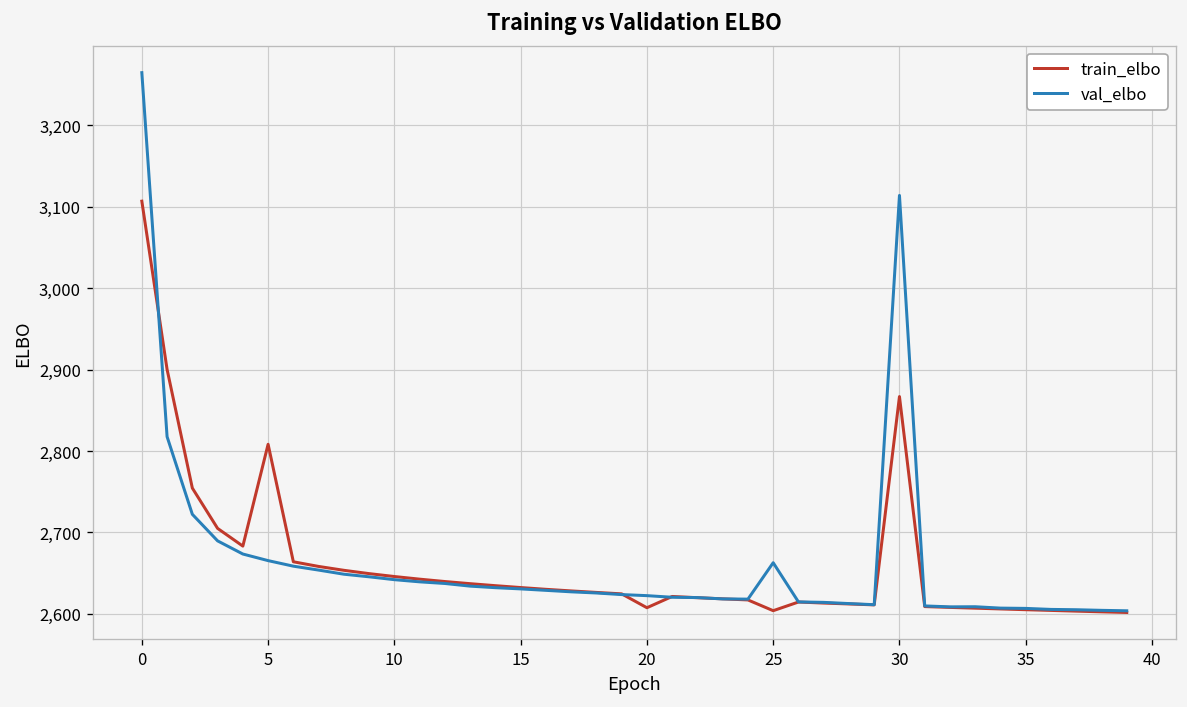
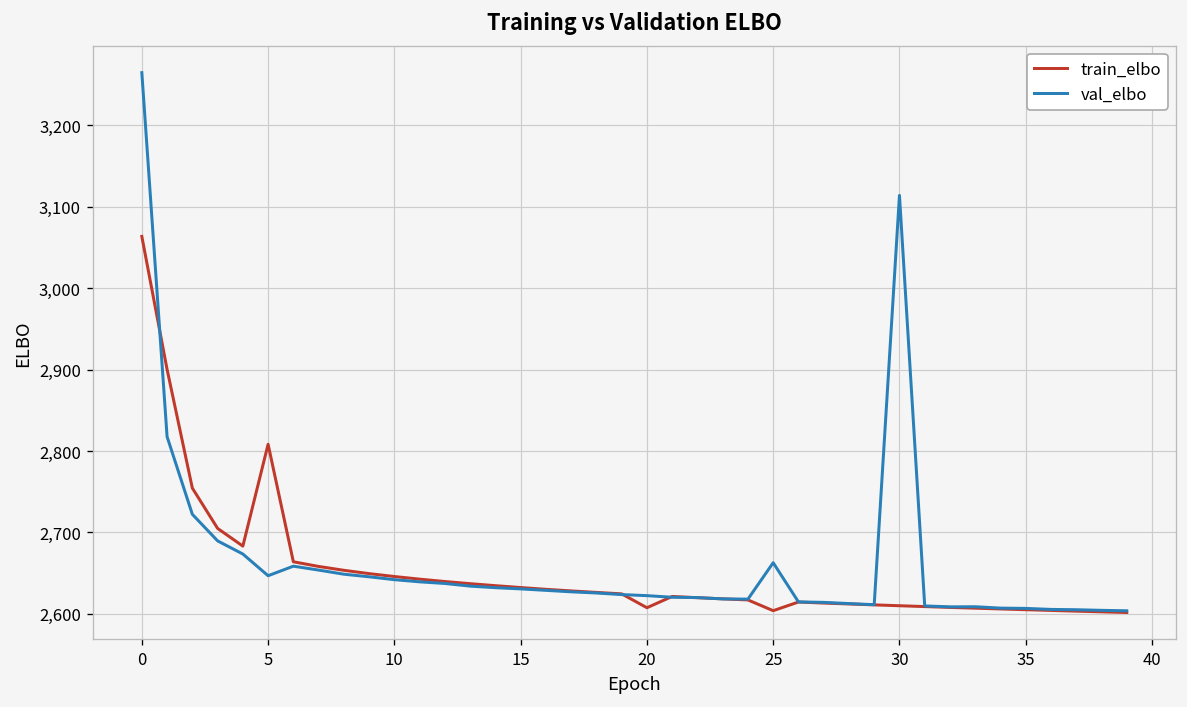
train_elbo, 0: 3,110 -> 3,060
val_elbo, 5: 2,670 -> 2,650
train_elbo, 30: 2,870 -> 2,610
